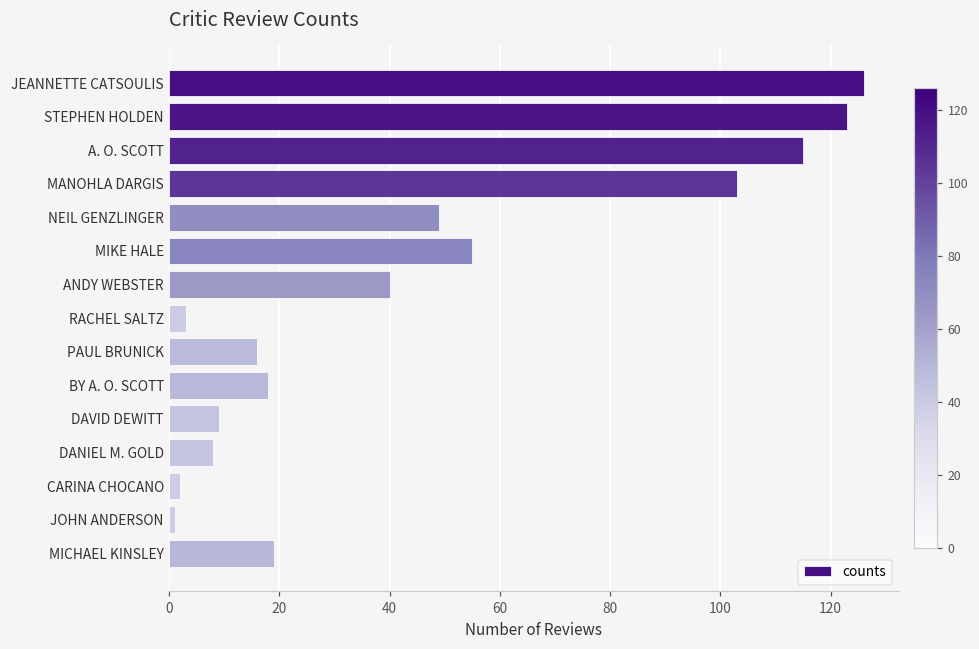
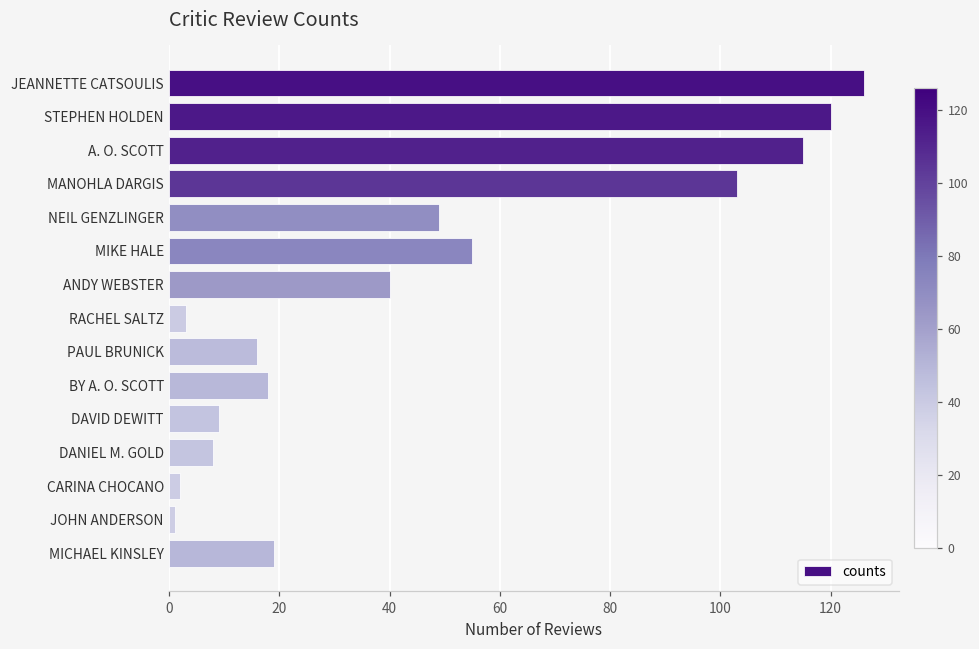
STEPHEN HOLDEN: 123 -> 120
